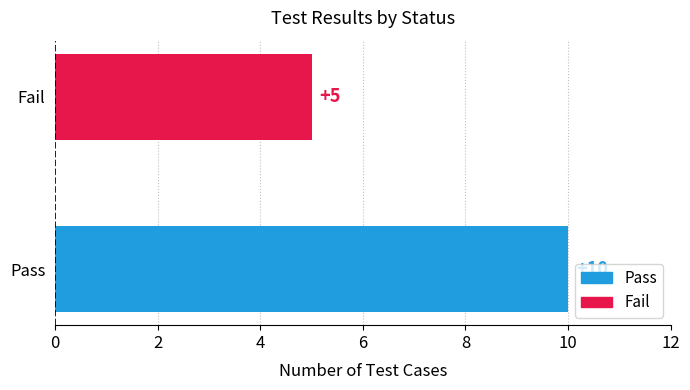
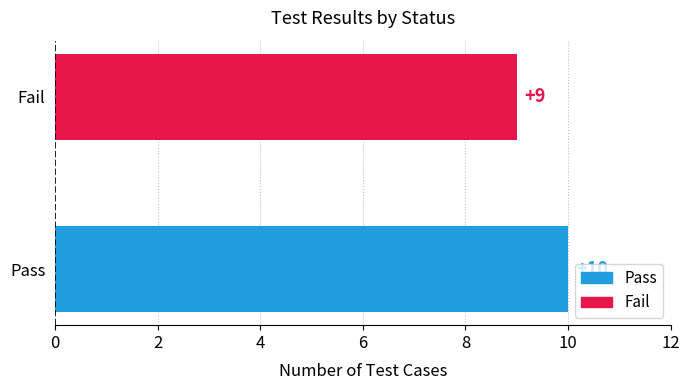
Fail: +5 -> +9
